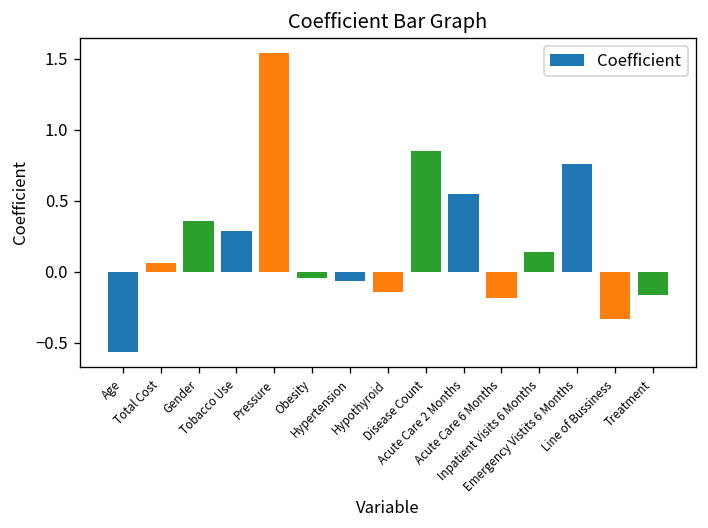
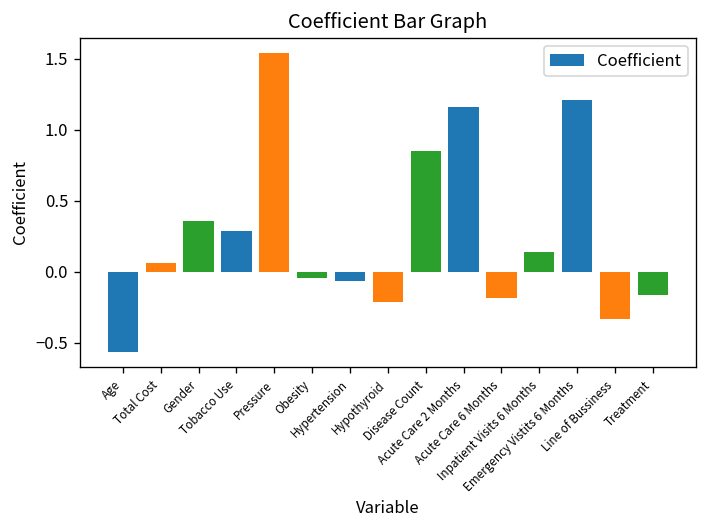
Hypothyroid: -0.14 -> -0.21
Acute Care 2 Months: 0.55 -> 1.16
Emergency Vistits 6 Months: 0.76 -> 1.21
